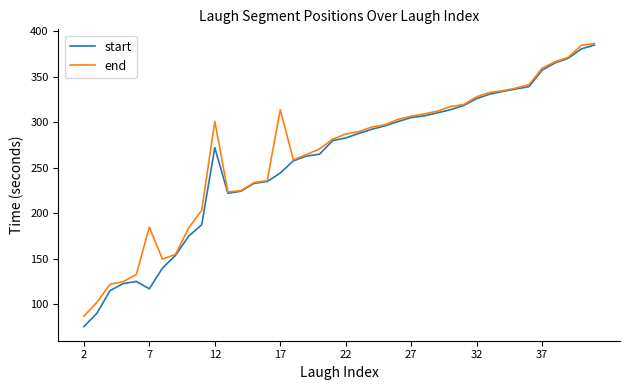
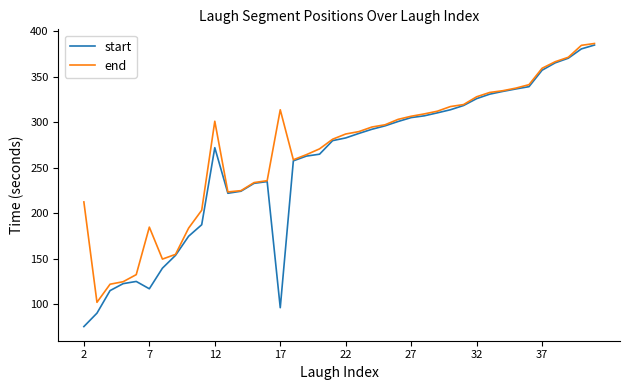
end, 2: 90 -> 210
start, 17: 240 -> 100
